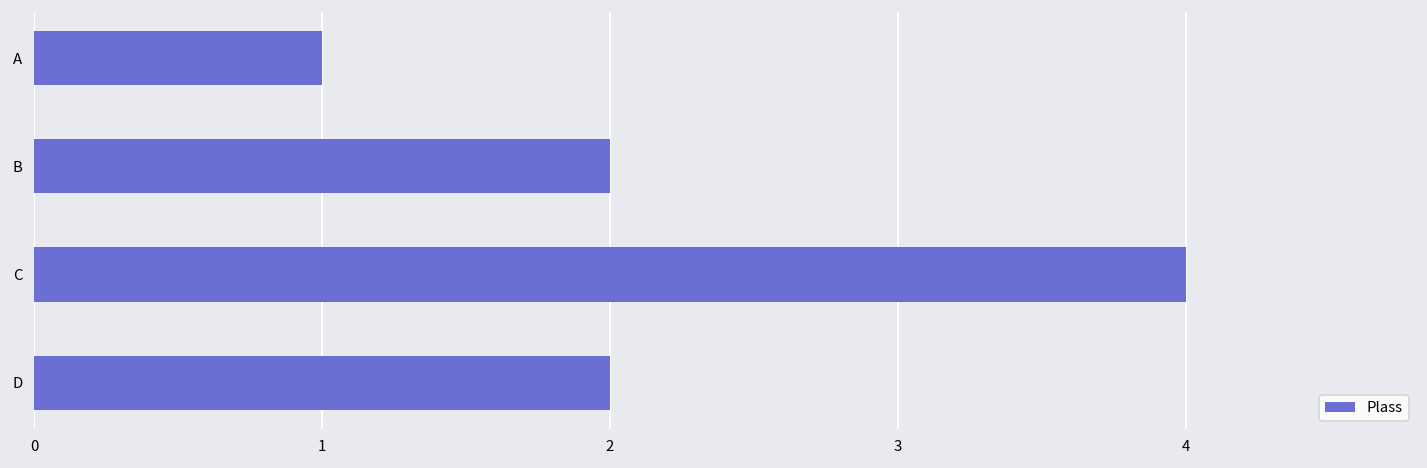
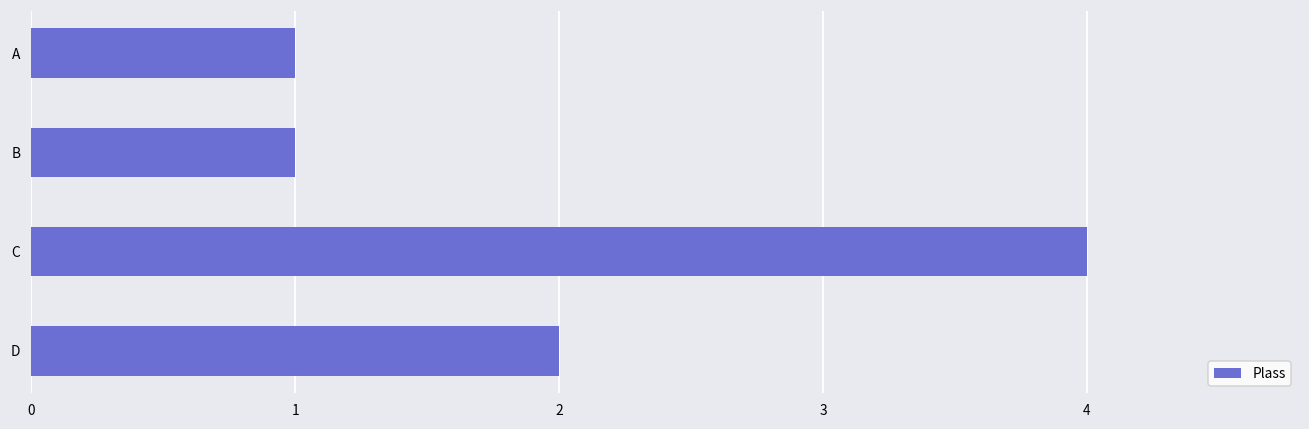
B: 2 -> 1
